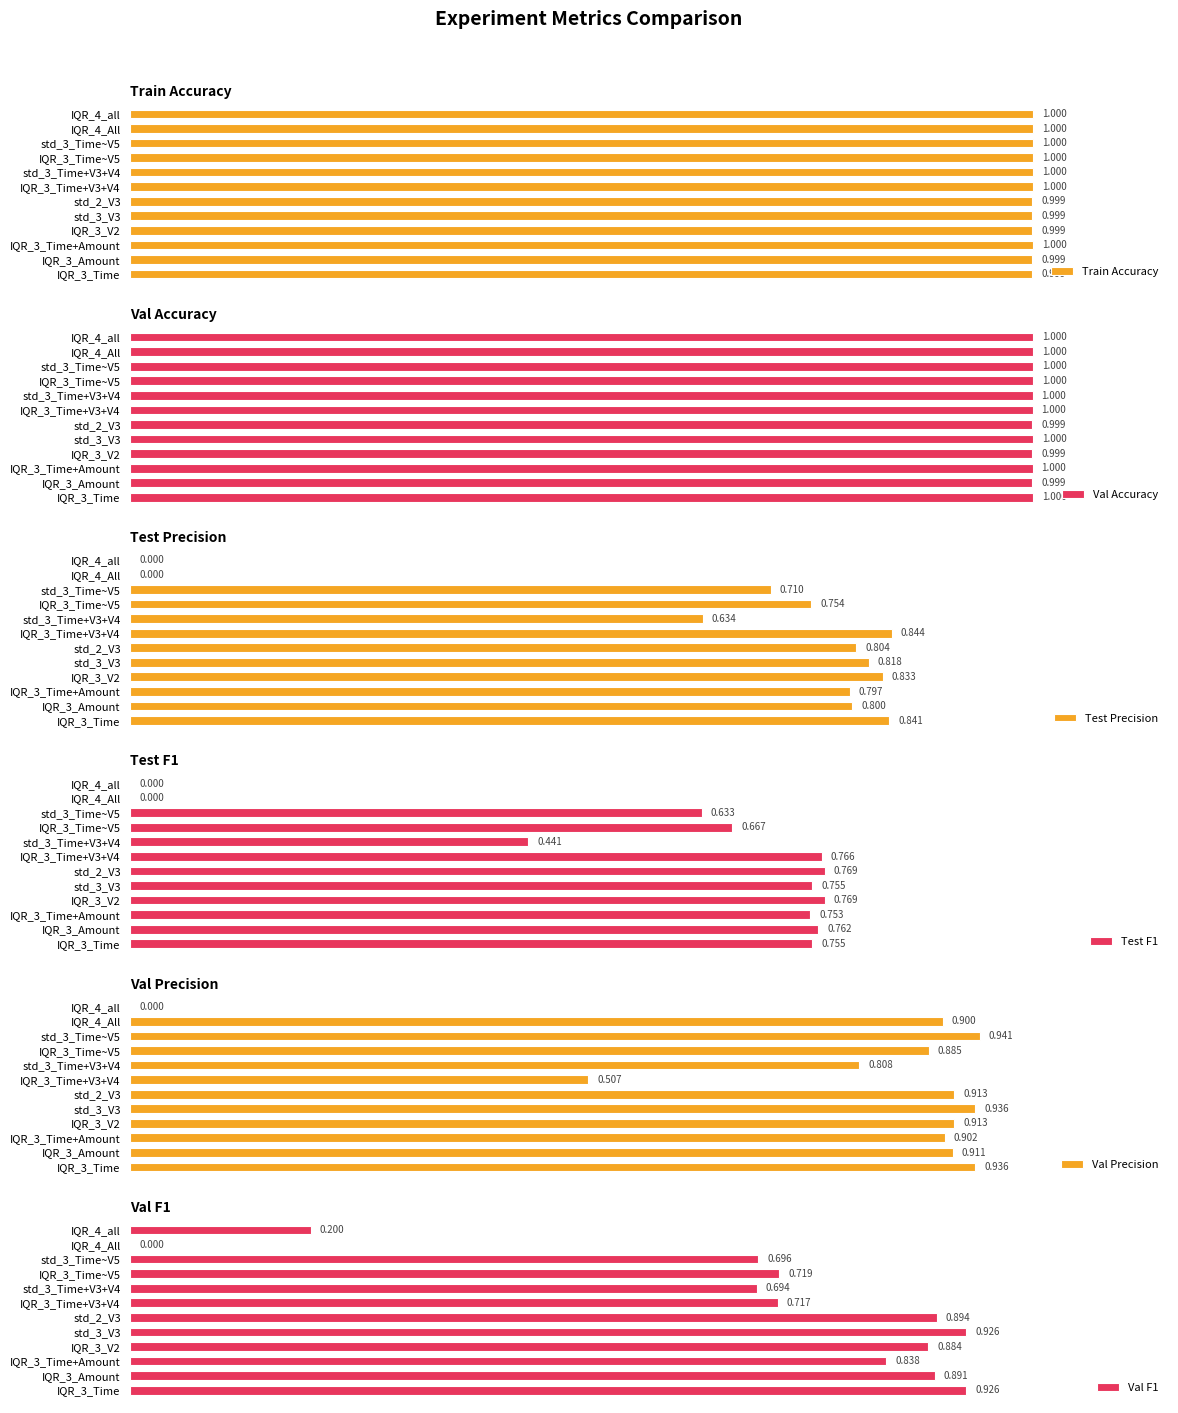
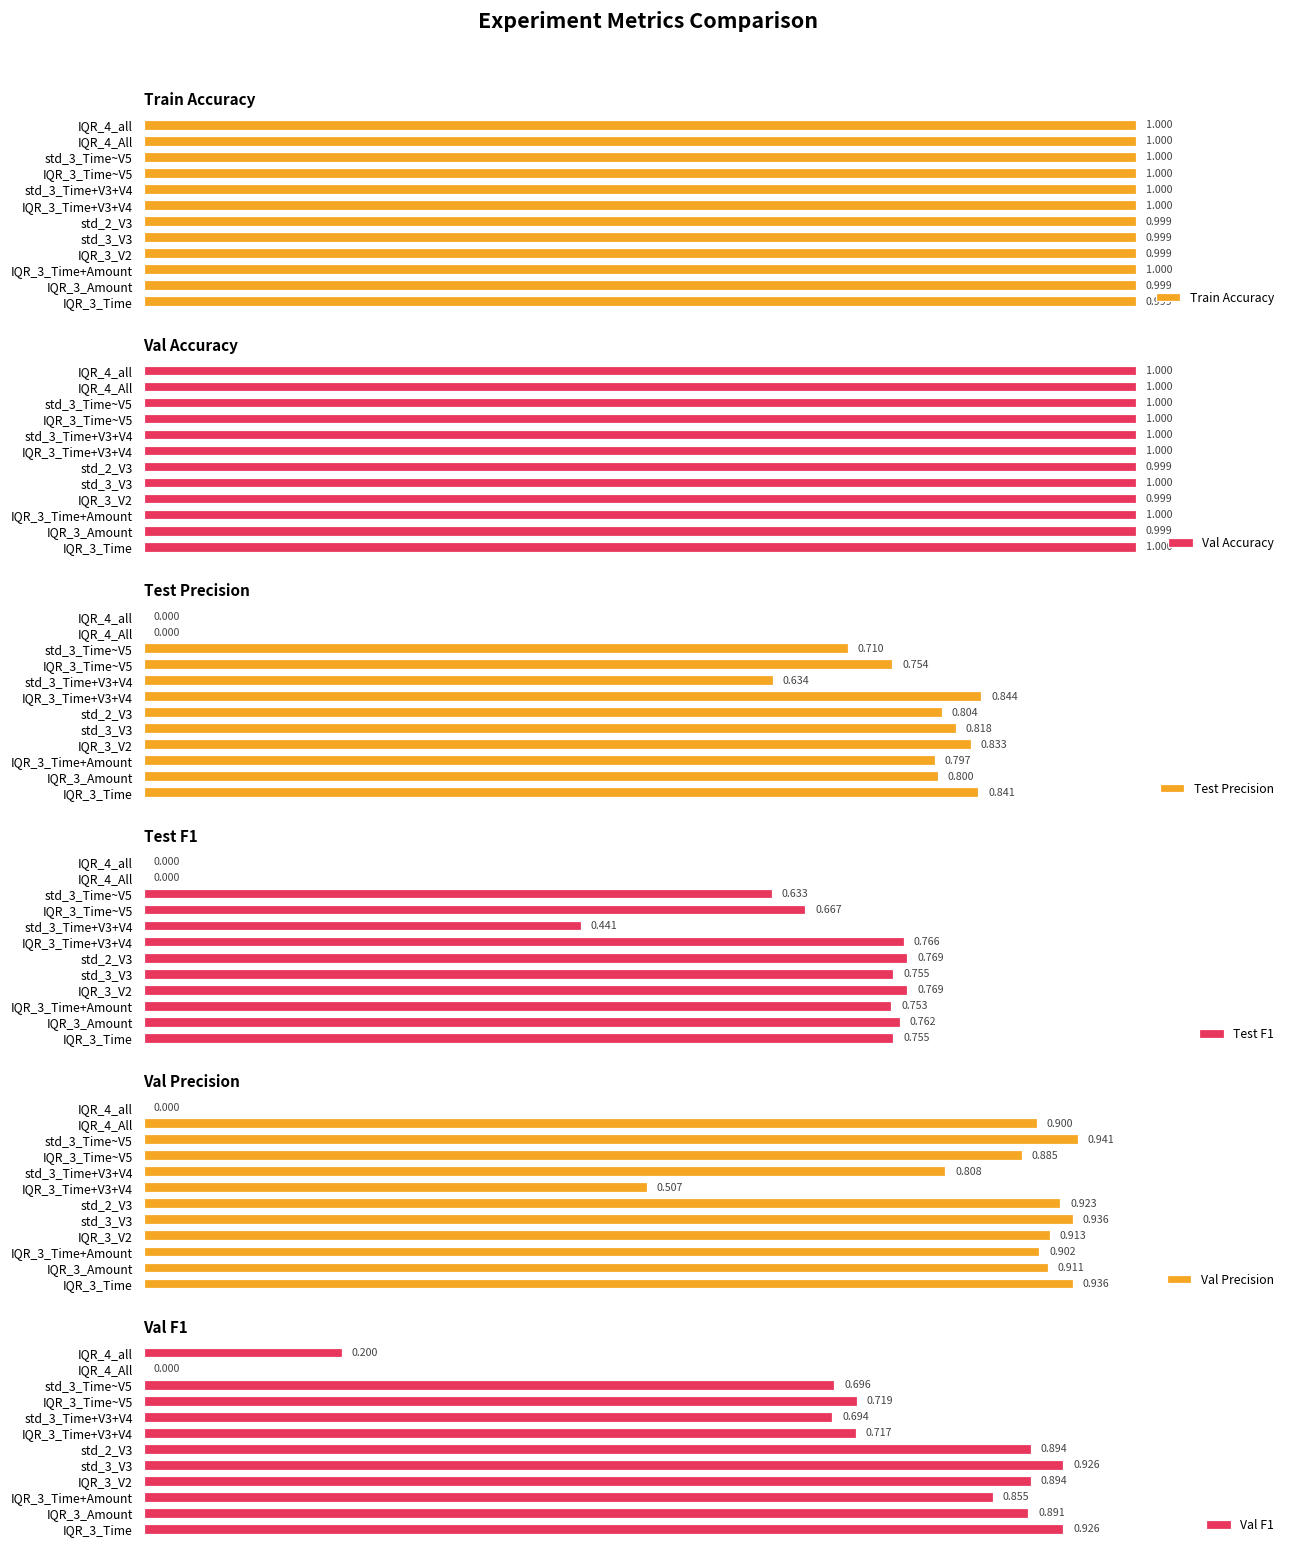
Val Precision, std_2_V3: 0.913 -> 0.923
Val F1, IQR_3_V2: 0.884 -> 0.894
Val F1, IQR_3_Time+Amount: 0.838 -> 0.855
